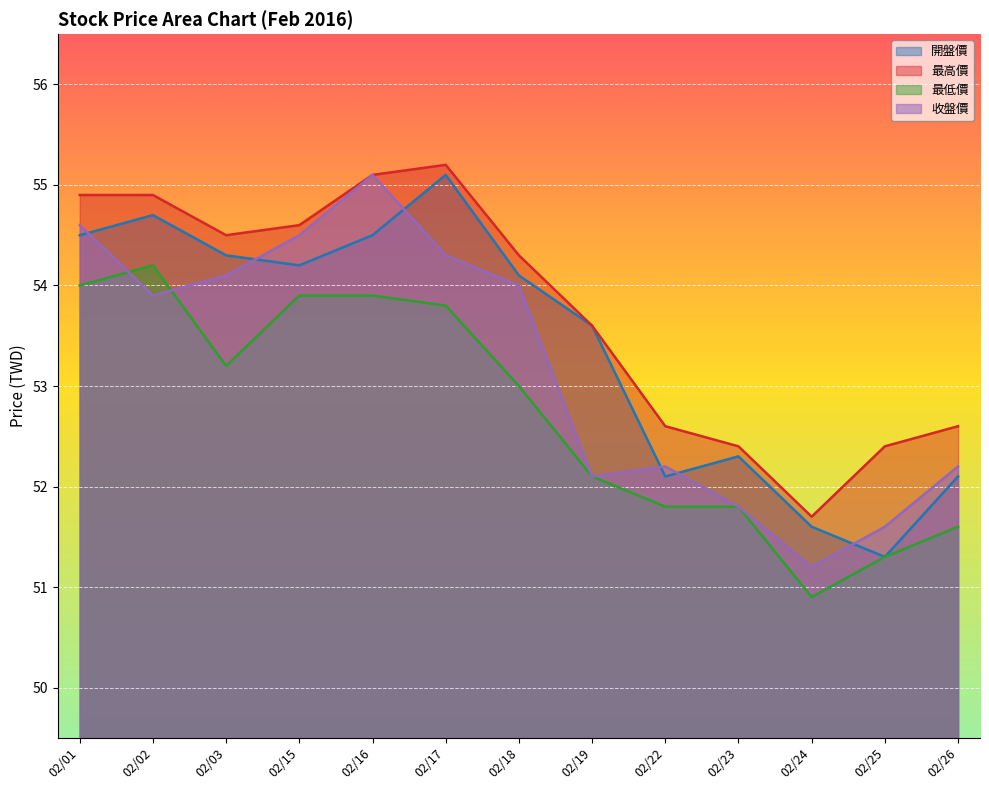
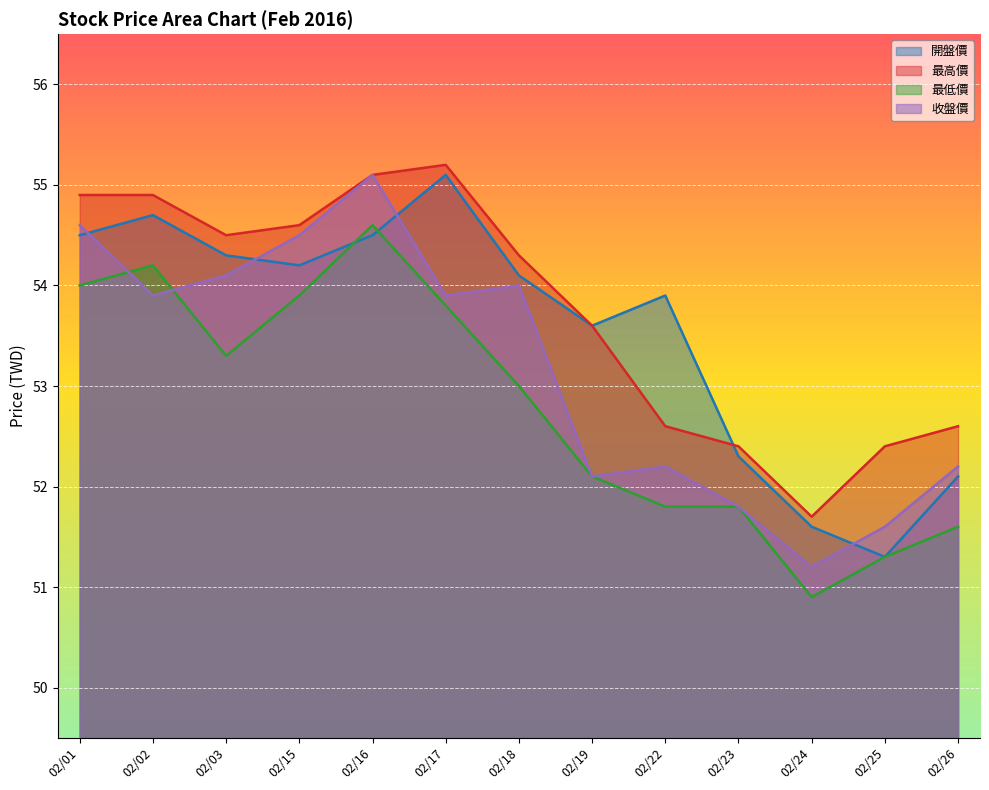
最低價, 02/03: 53.2 -> 53.3
最低價, 02/16: 53.9 -> 54.6
收盤價, 02/17: 54.3 -> 53.9
開盤價, 02/22: 52.1 -> 53.9
